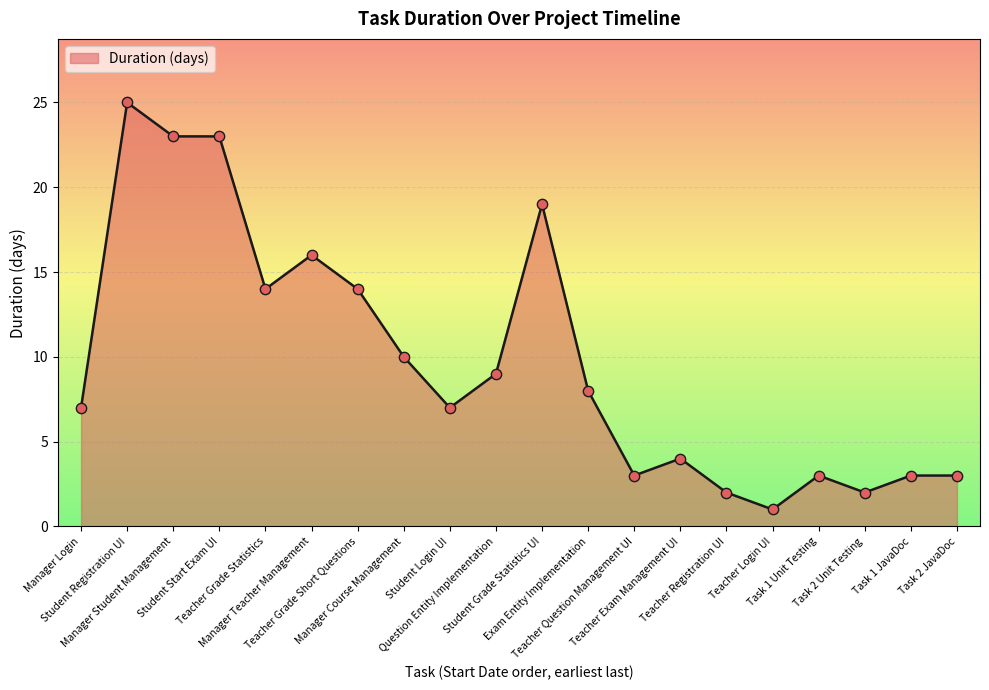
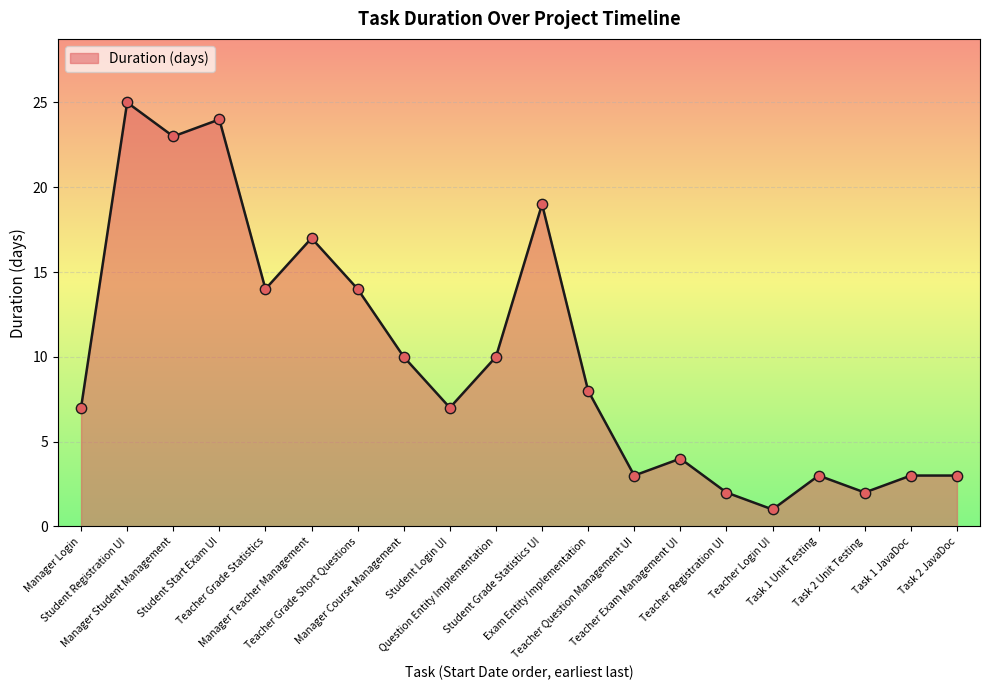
Student Start Exam UI: 23 -> 24
Manager Teacher Management: 16 -> 17
Question Entity Implementation: 9 -> 10
